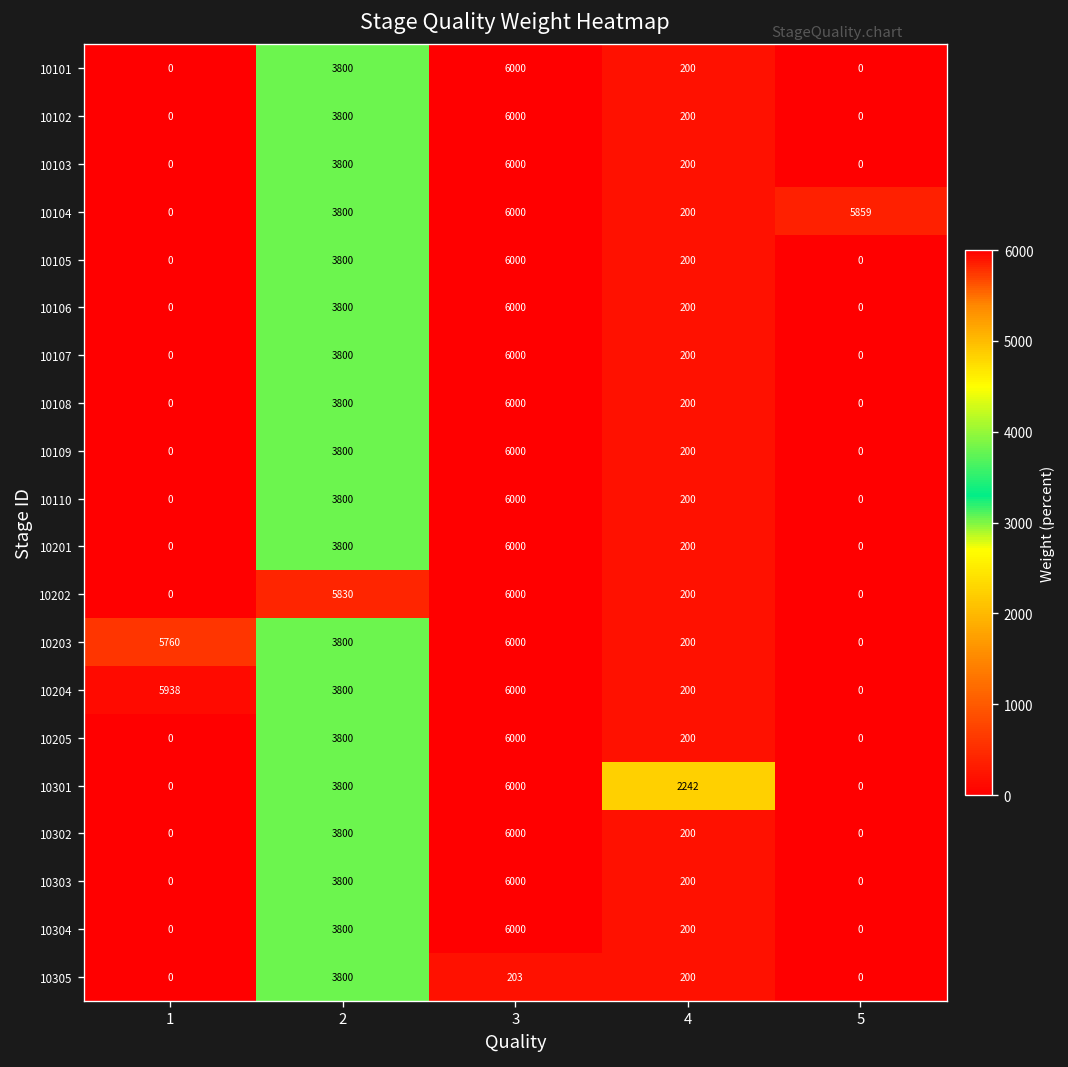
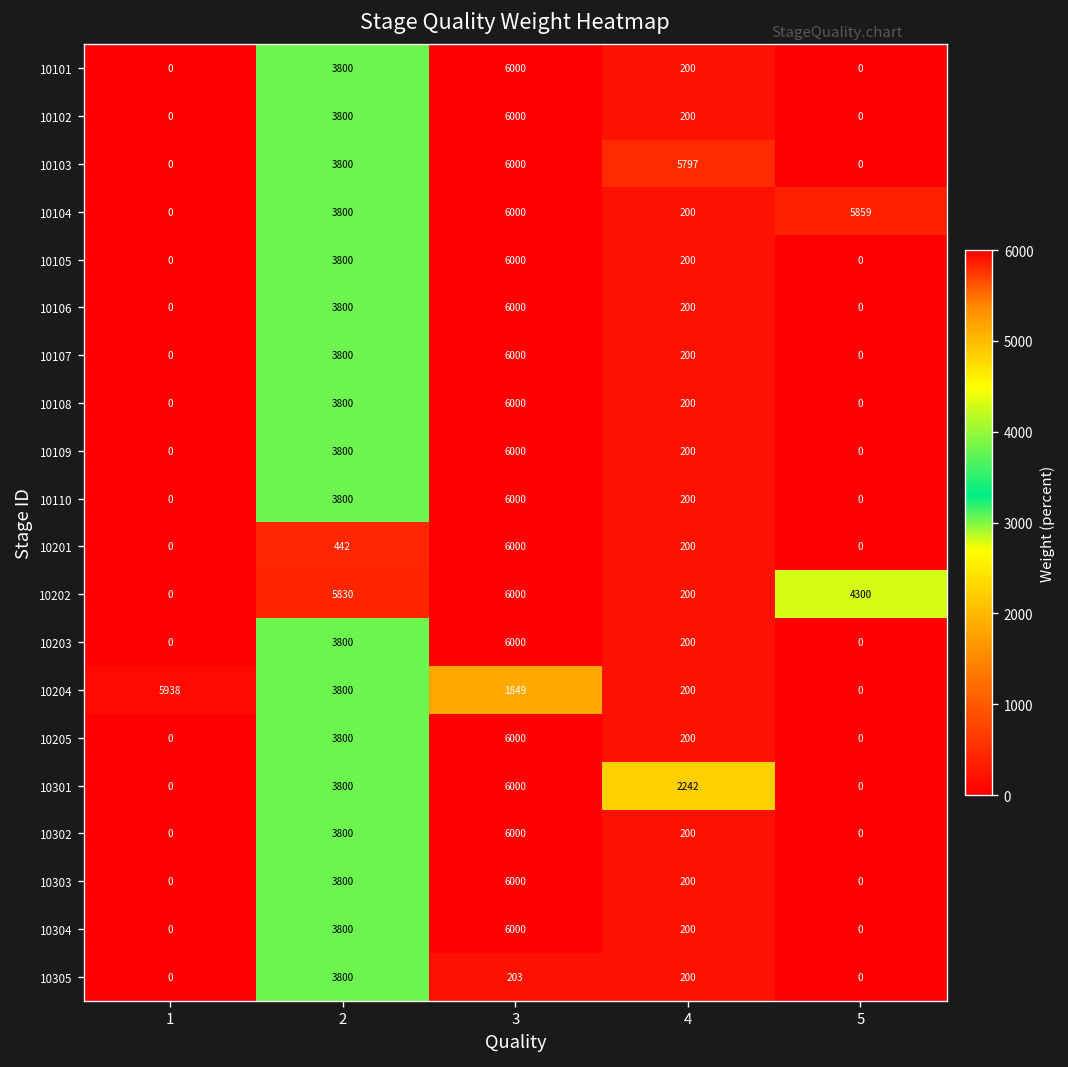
10103, 4: 200 -> 5797
10201, 2: 3800 -> 442
10202, 5: 0 -> 4300
10203, 1: 5760 -> 0
10204, 3: 6000 -> 1849
